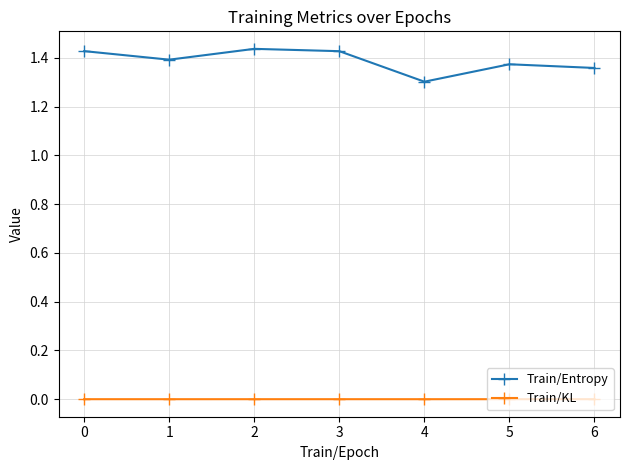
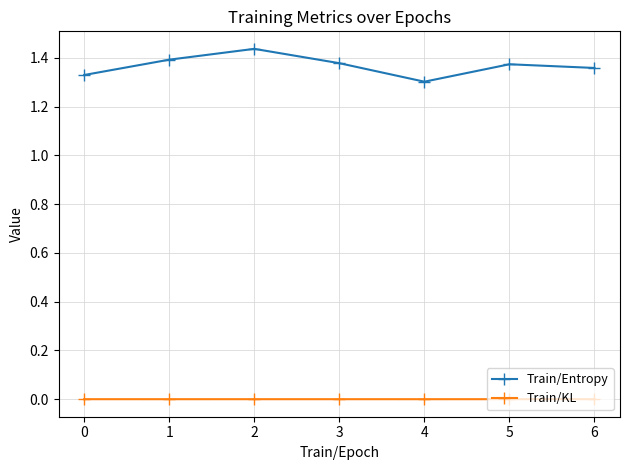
Train/Entropy, 0: 1.43 -> 1.33
Train/Entropy, 3: 1.43 -> 1.38
